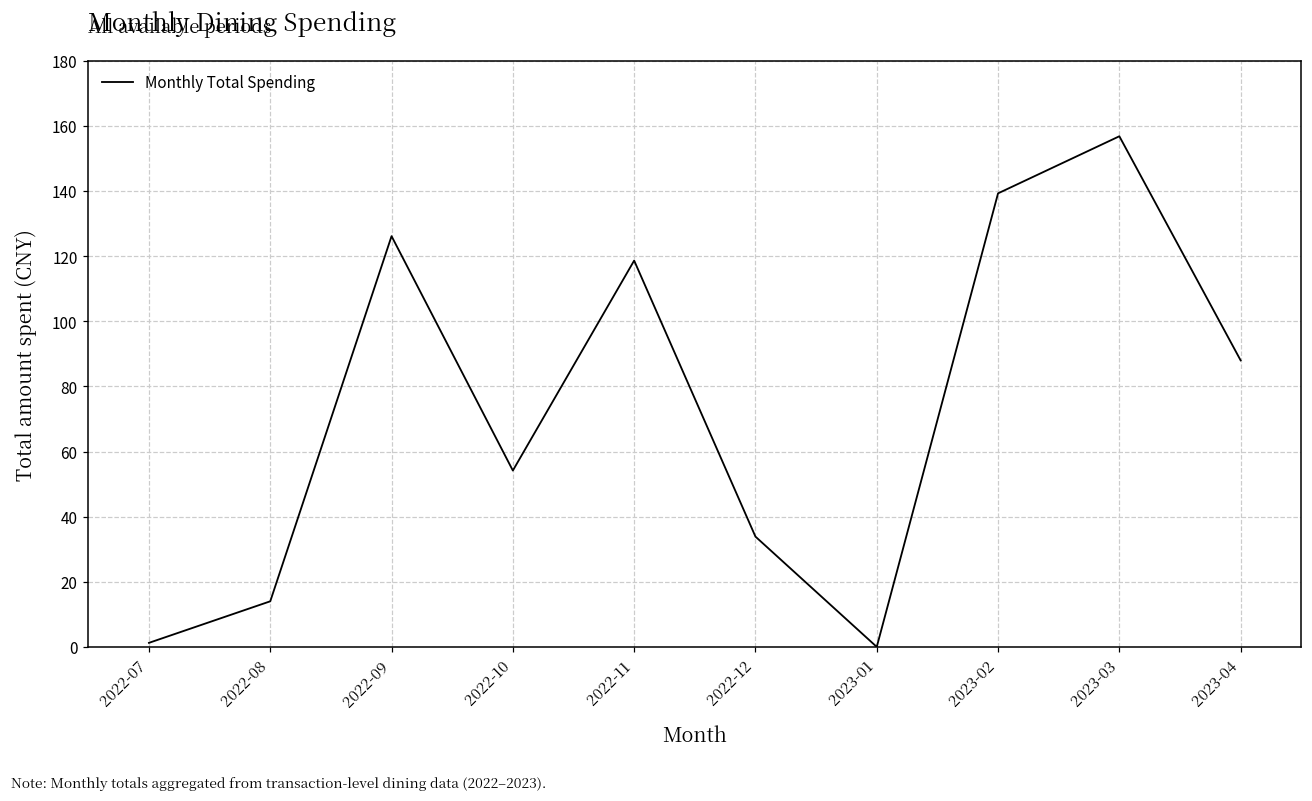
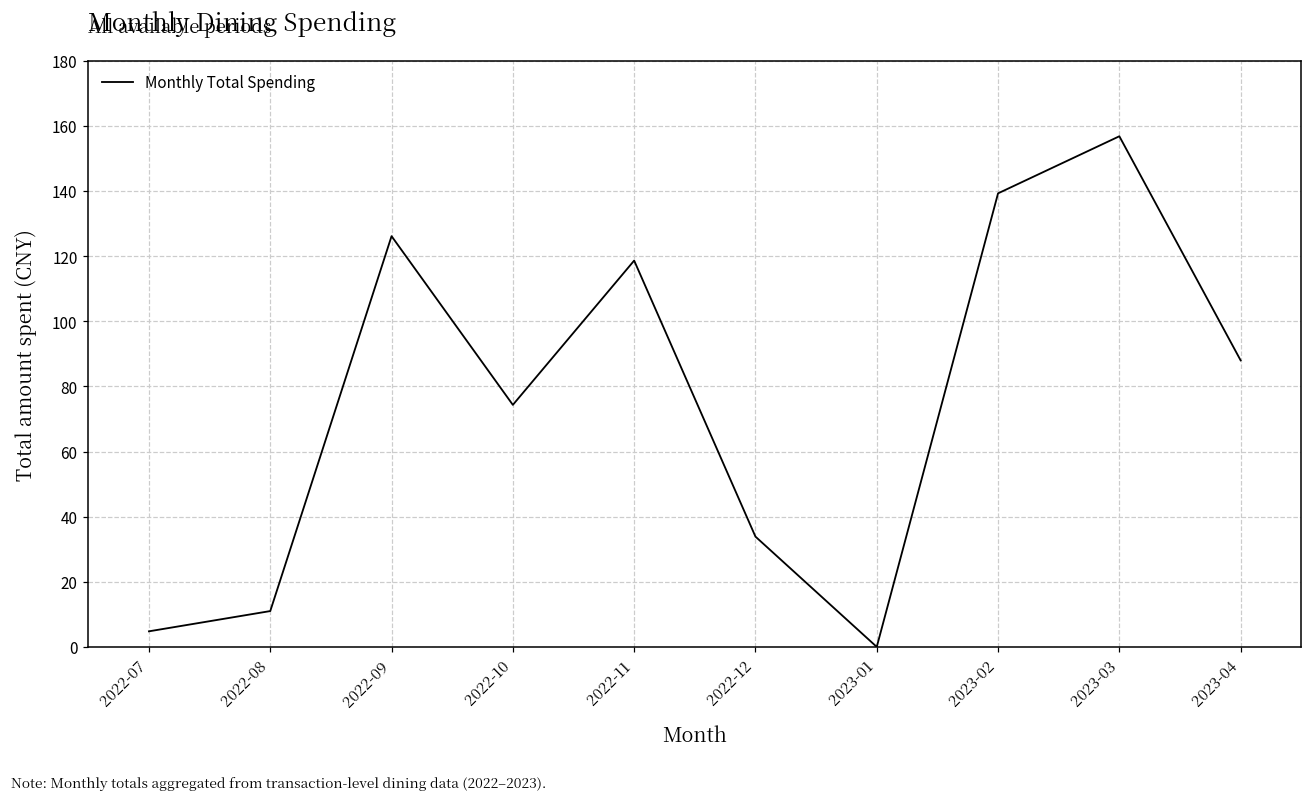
2022-07: 1 -> 5
2022-08: 14 -> 11
2022-10: 54 -> 74
